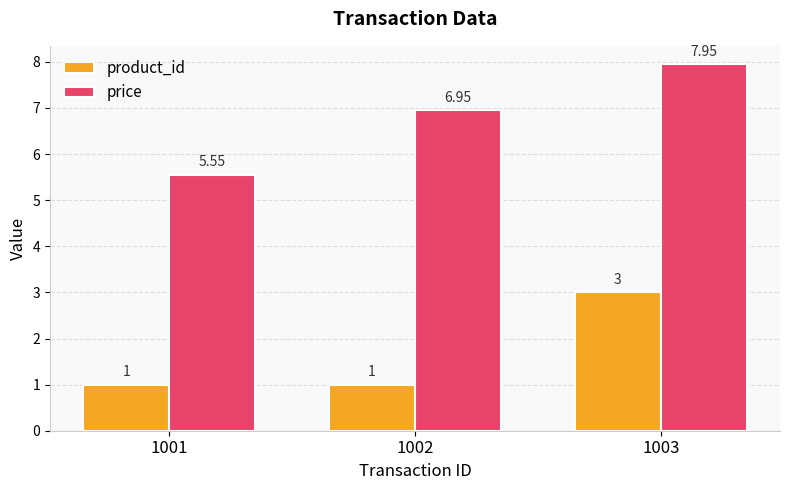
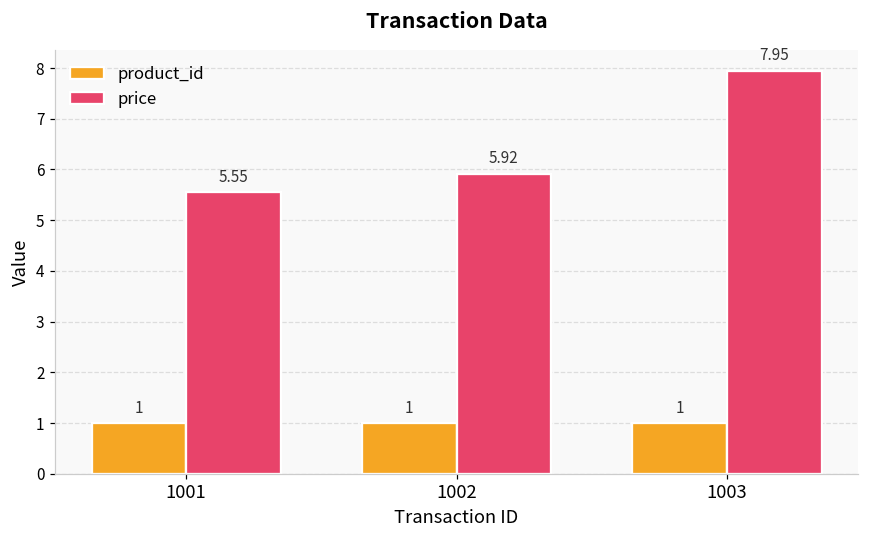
price, 1002: 6.95 -> 5.92
product_id, 1003: 3 -> 1
